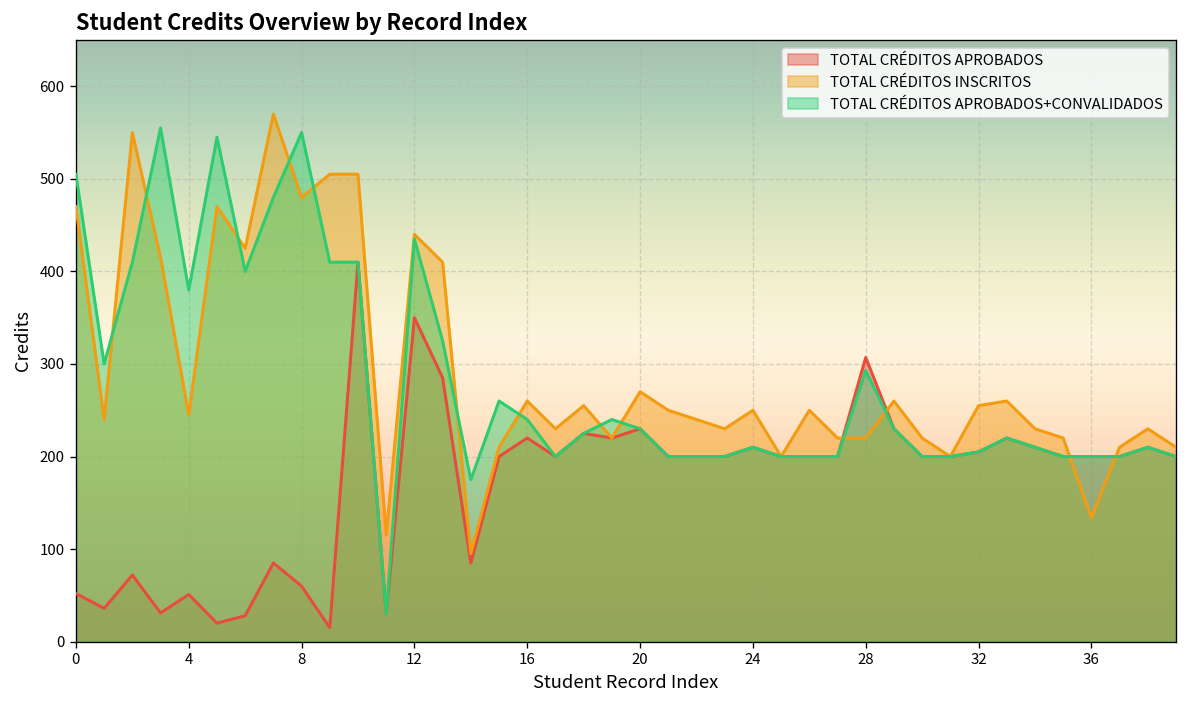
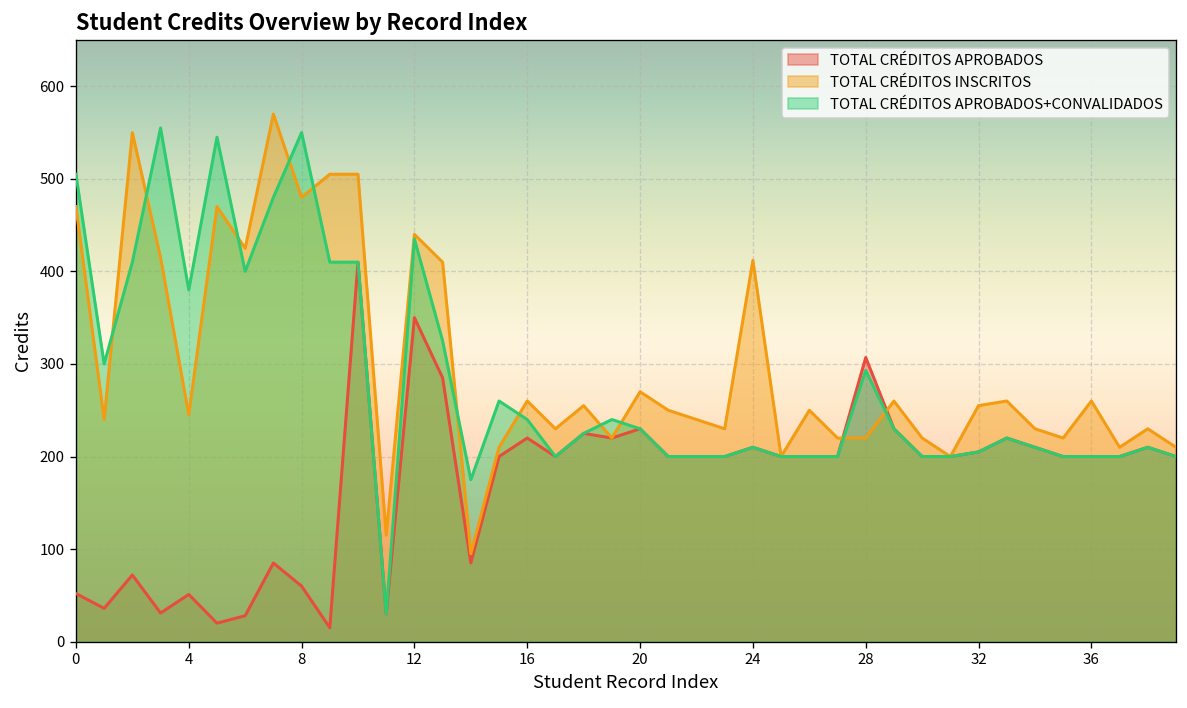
TOTAL CRÉDITOS INSCRITOS, 24: 250 -> 410
TOTAL CRÉDITOS INSCRITOS, 36: 130 -> 260
